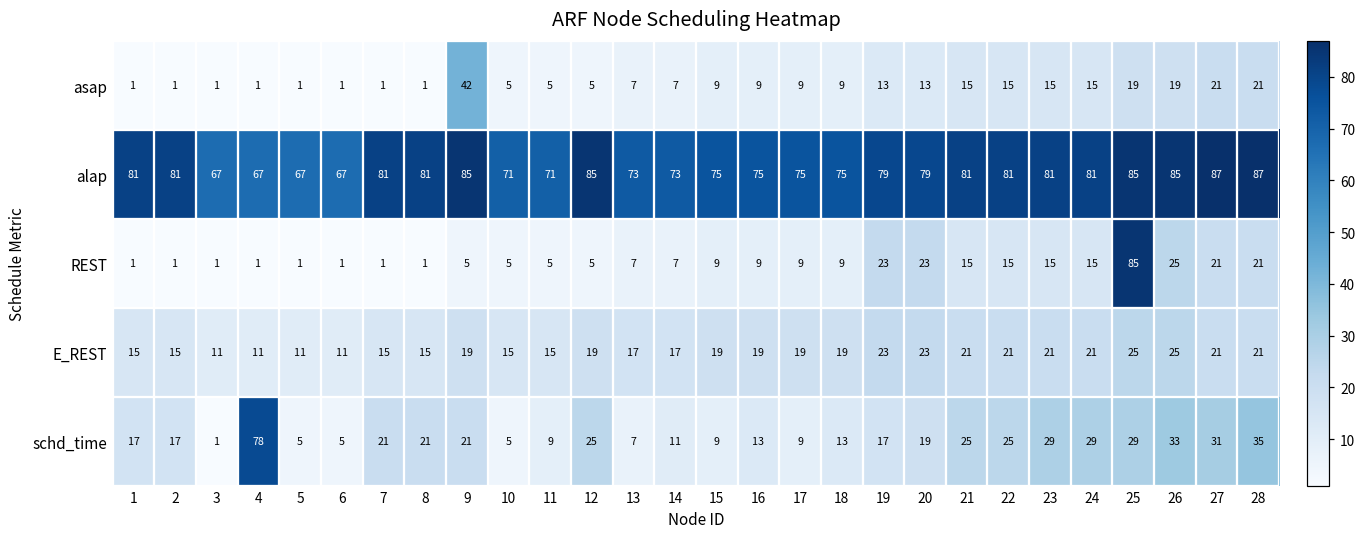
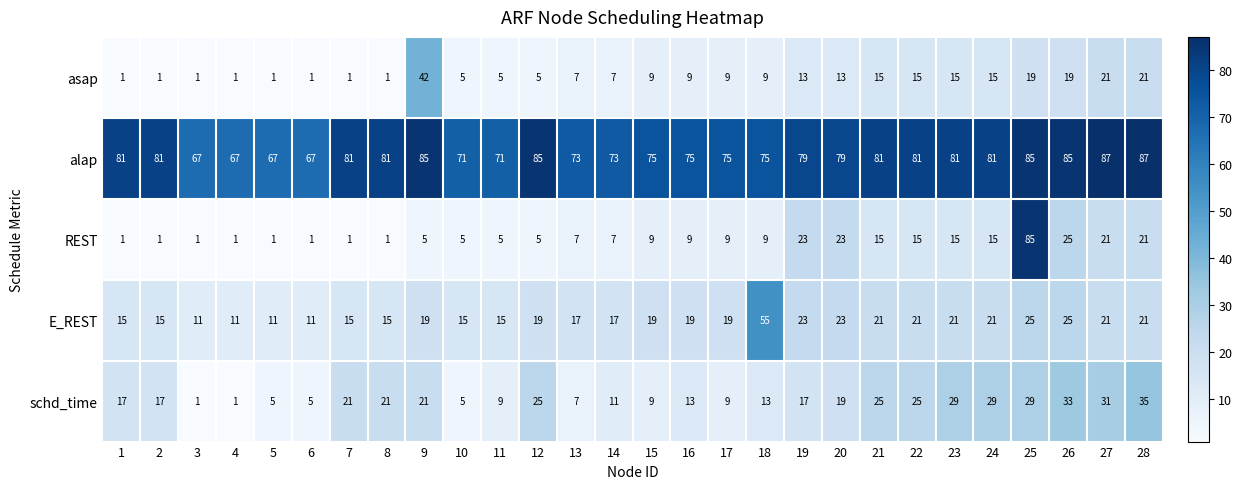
E_REST, 18: 19 -> 55
schd_time, 4: 78 -> 1
